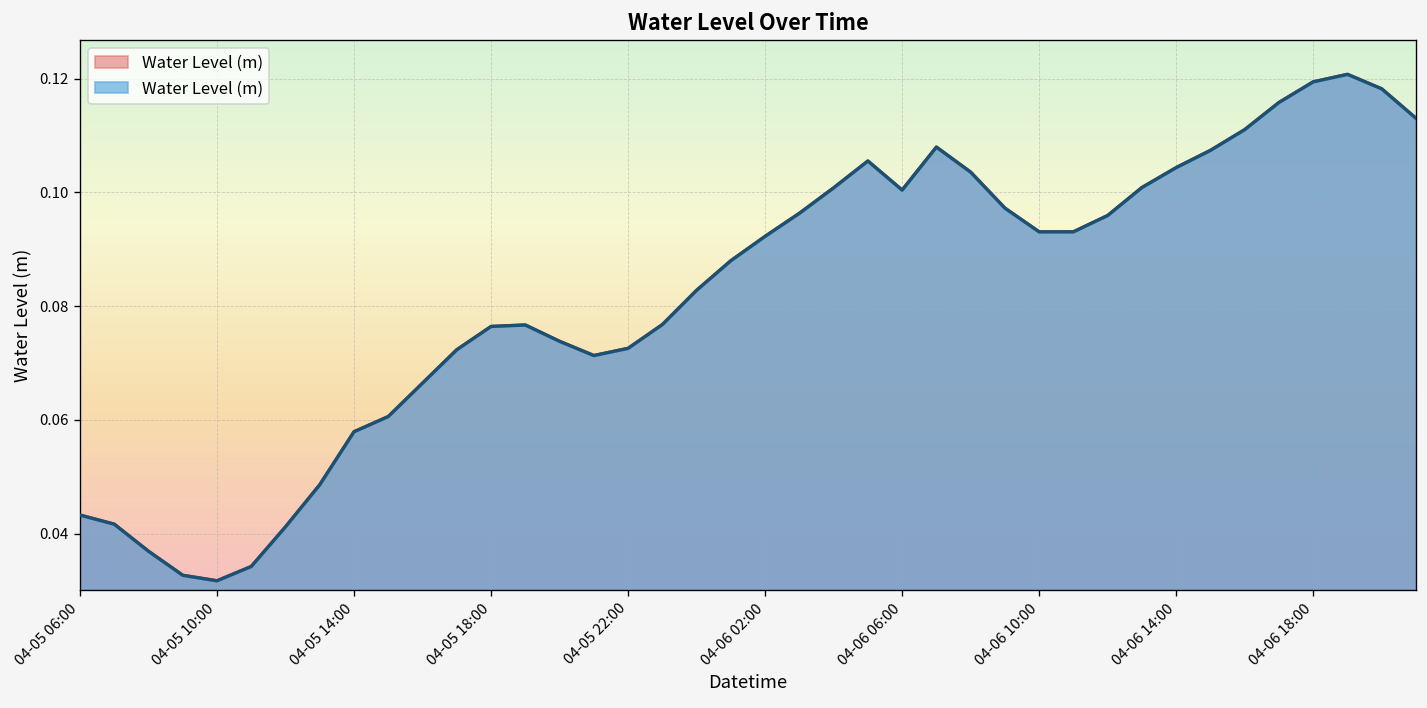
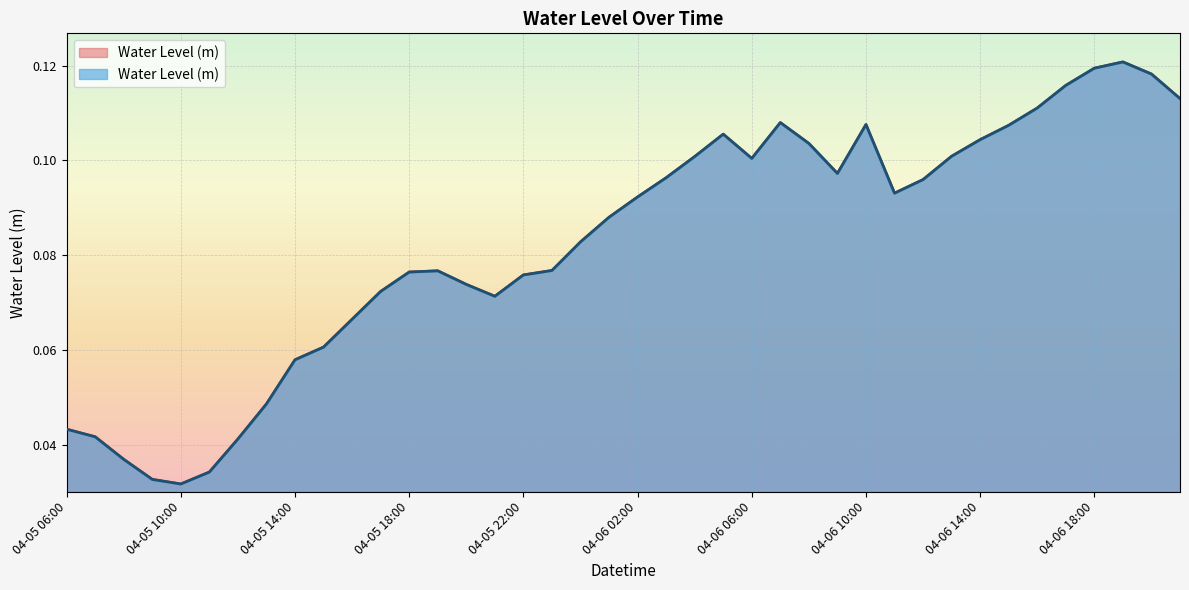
04-05 22:00: 0.073 -> 0.076
04-06 10:00: 0.093 -> 0.108
